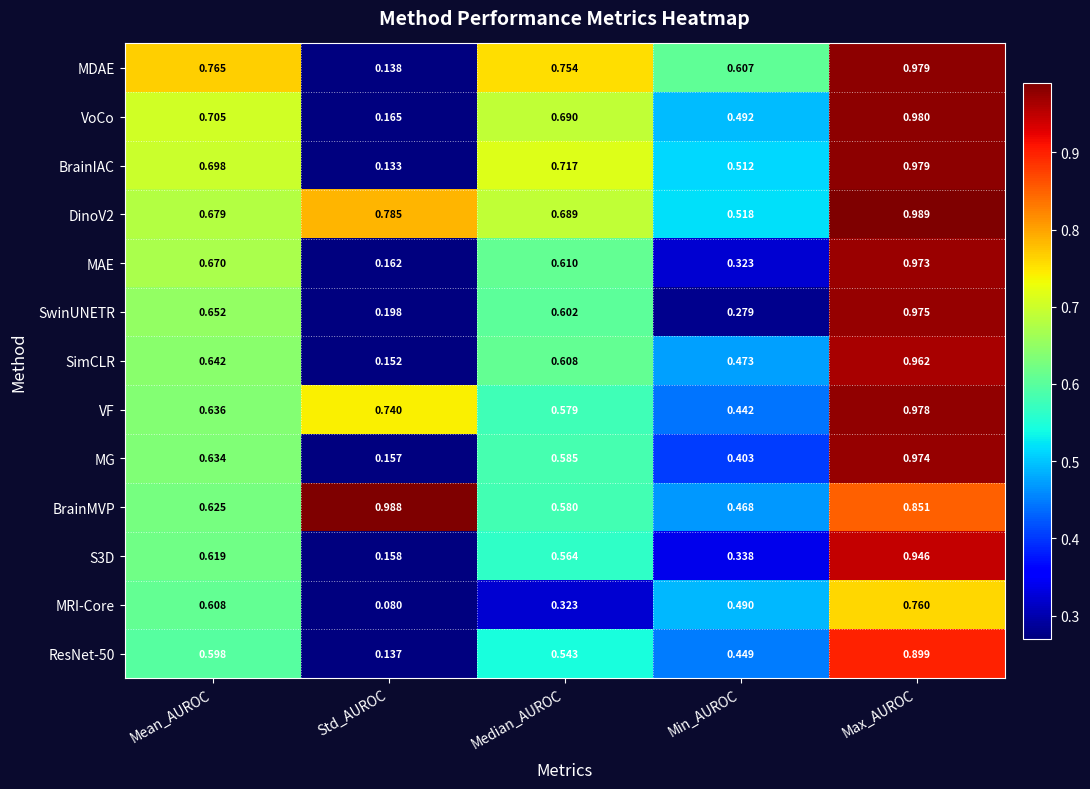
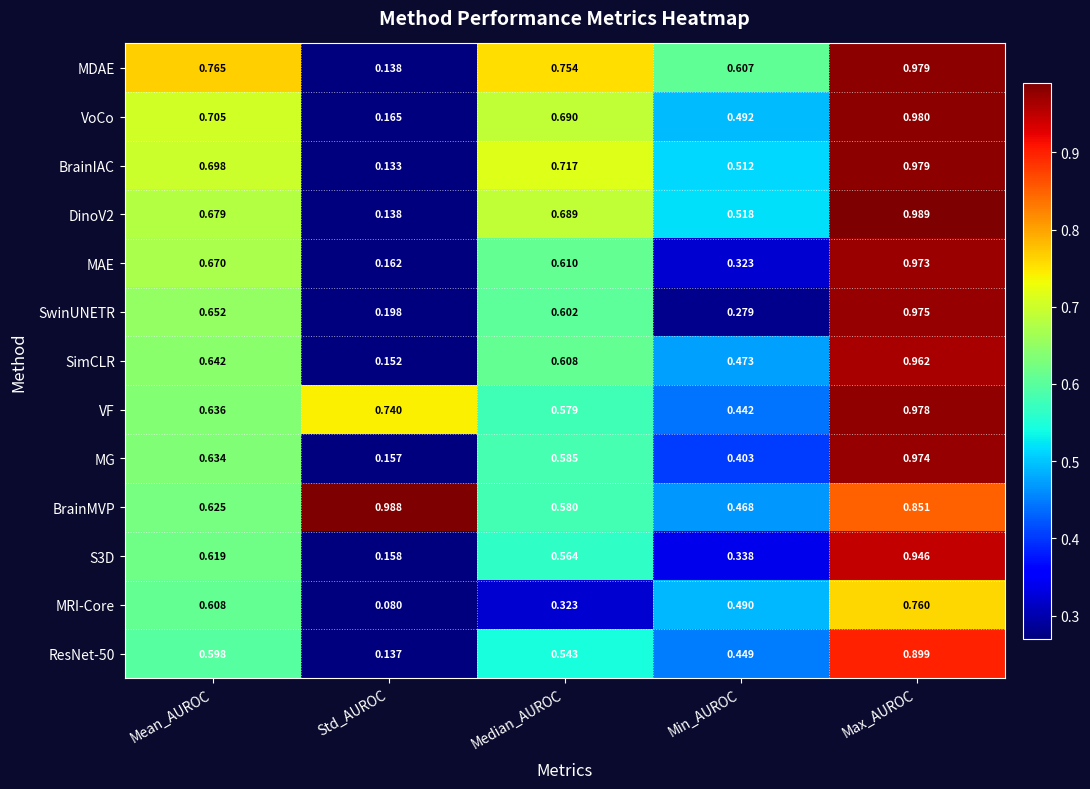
DinoV2, Std_AUROC: 0.785 -> 0.138
